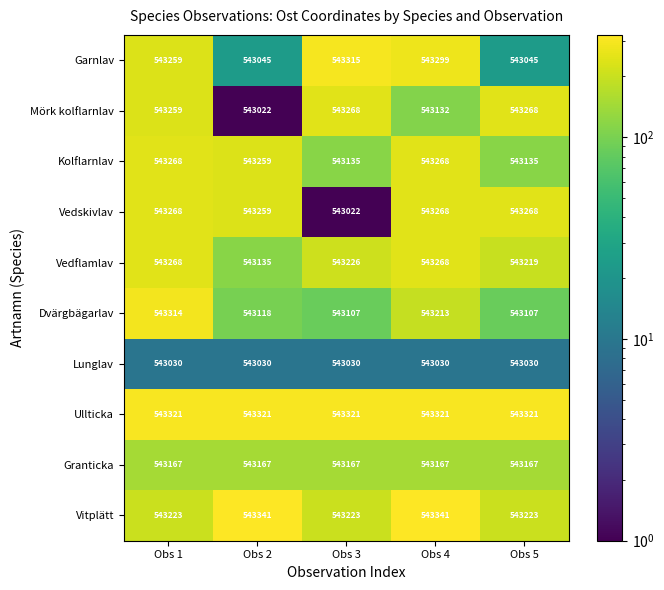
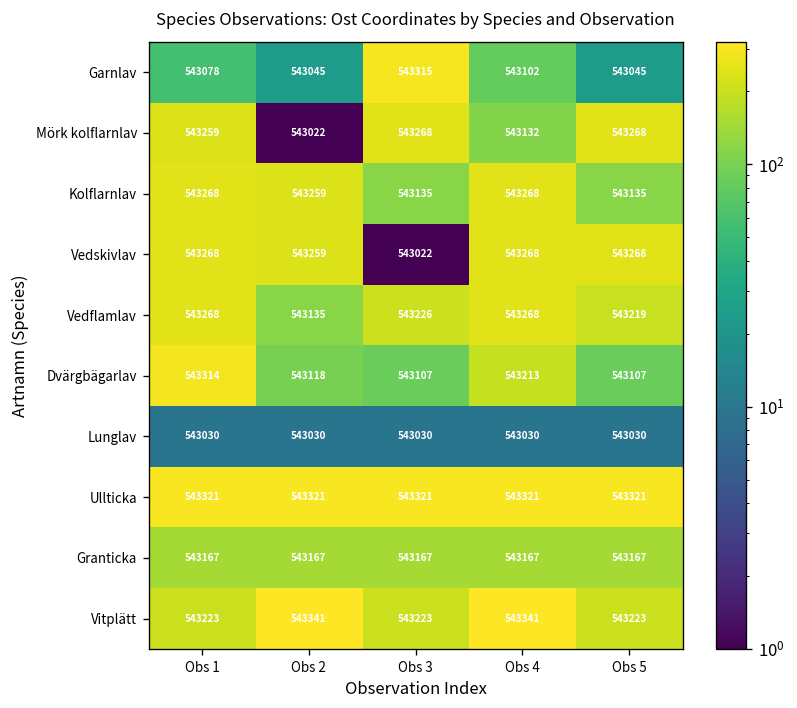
Garnlav, Obs 1: 543259 -> 543078
Garnlav, Obs 4: 543299 -> 543102
